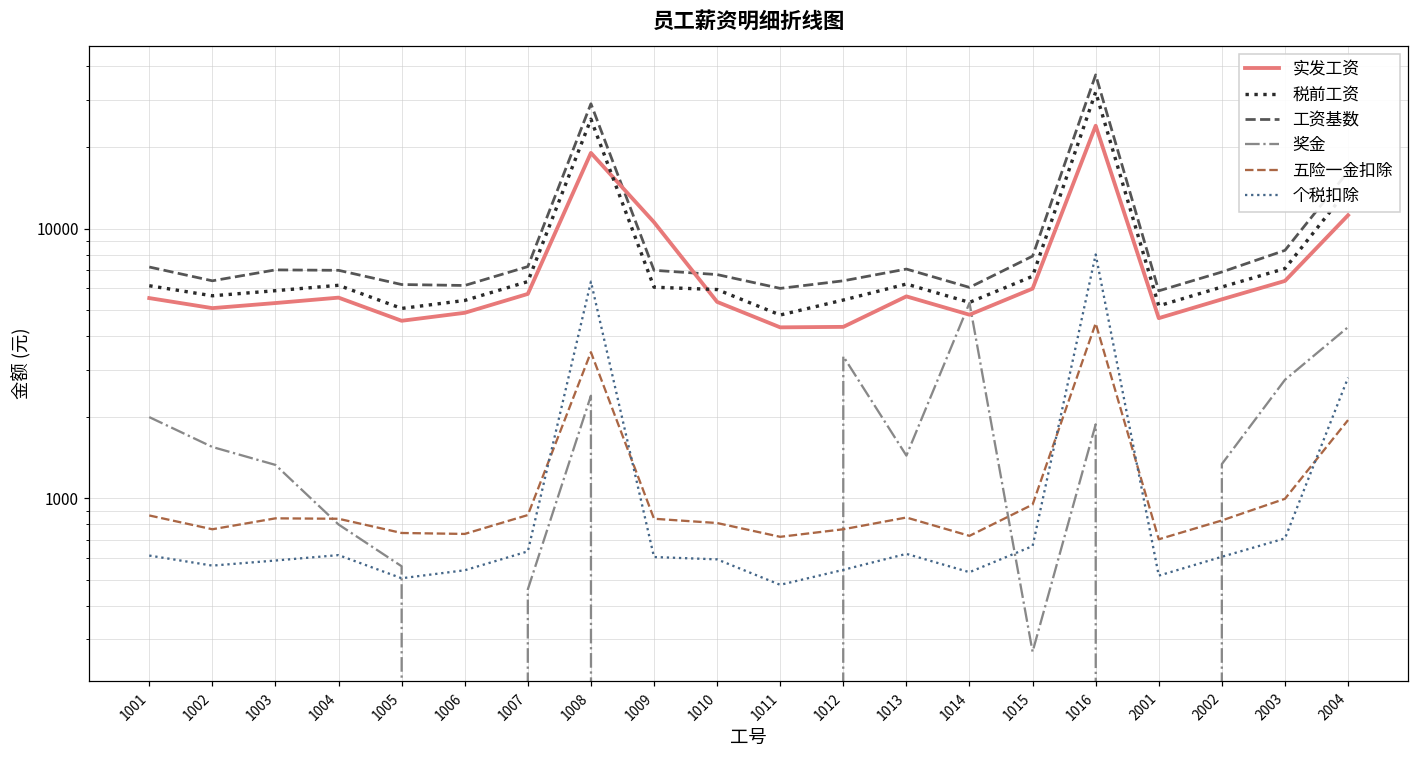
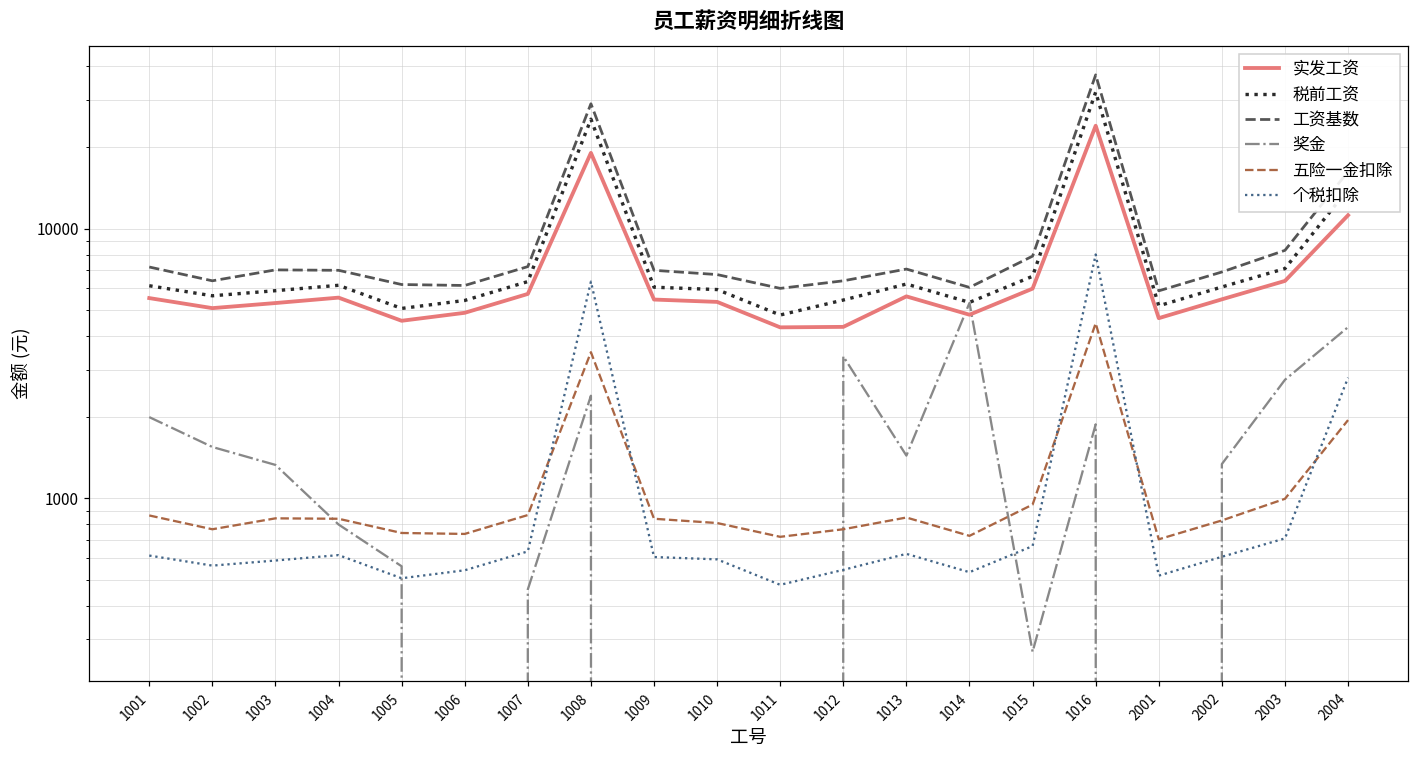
实发工资, 1009: 10600 -> 5500
